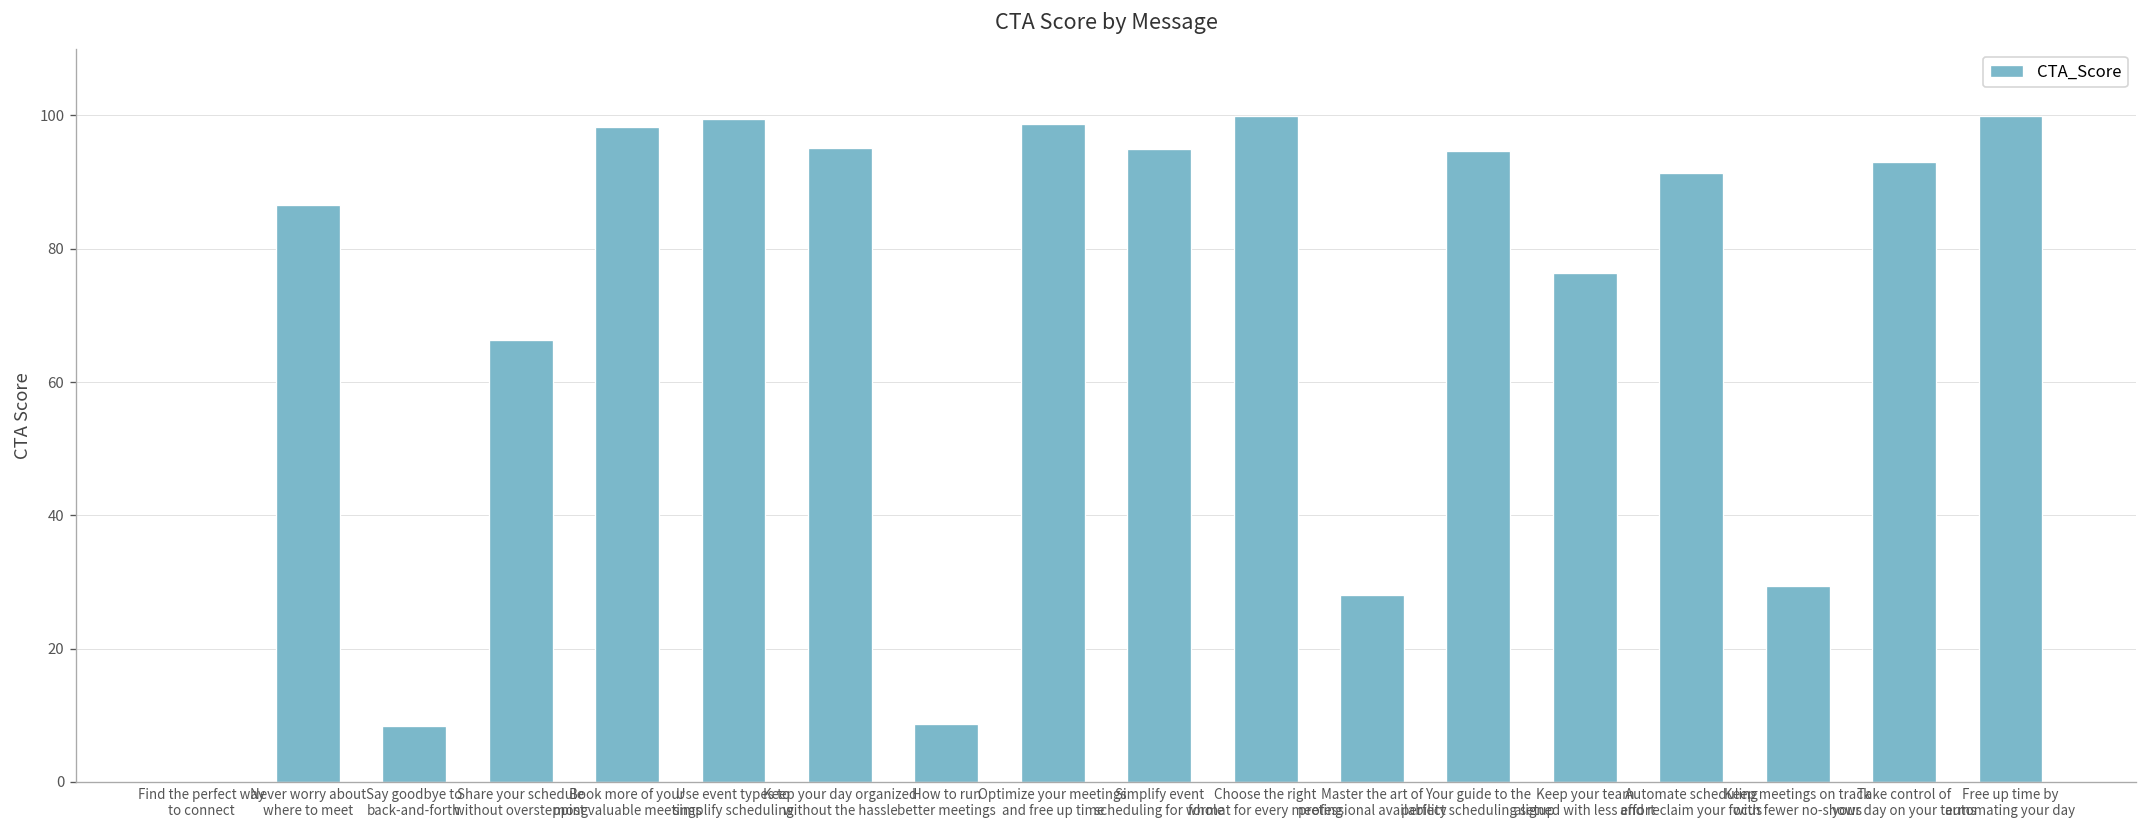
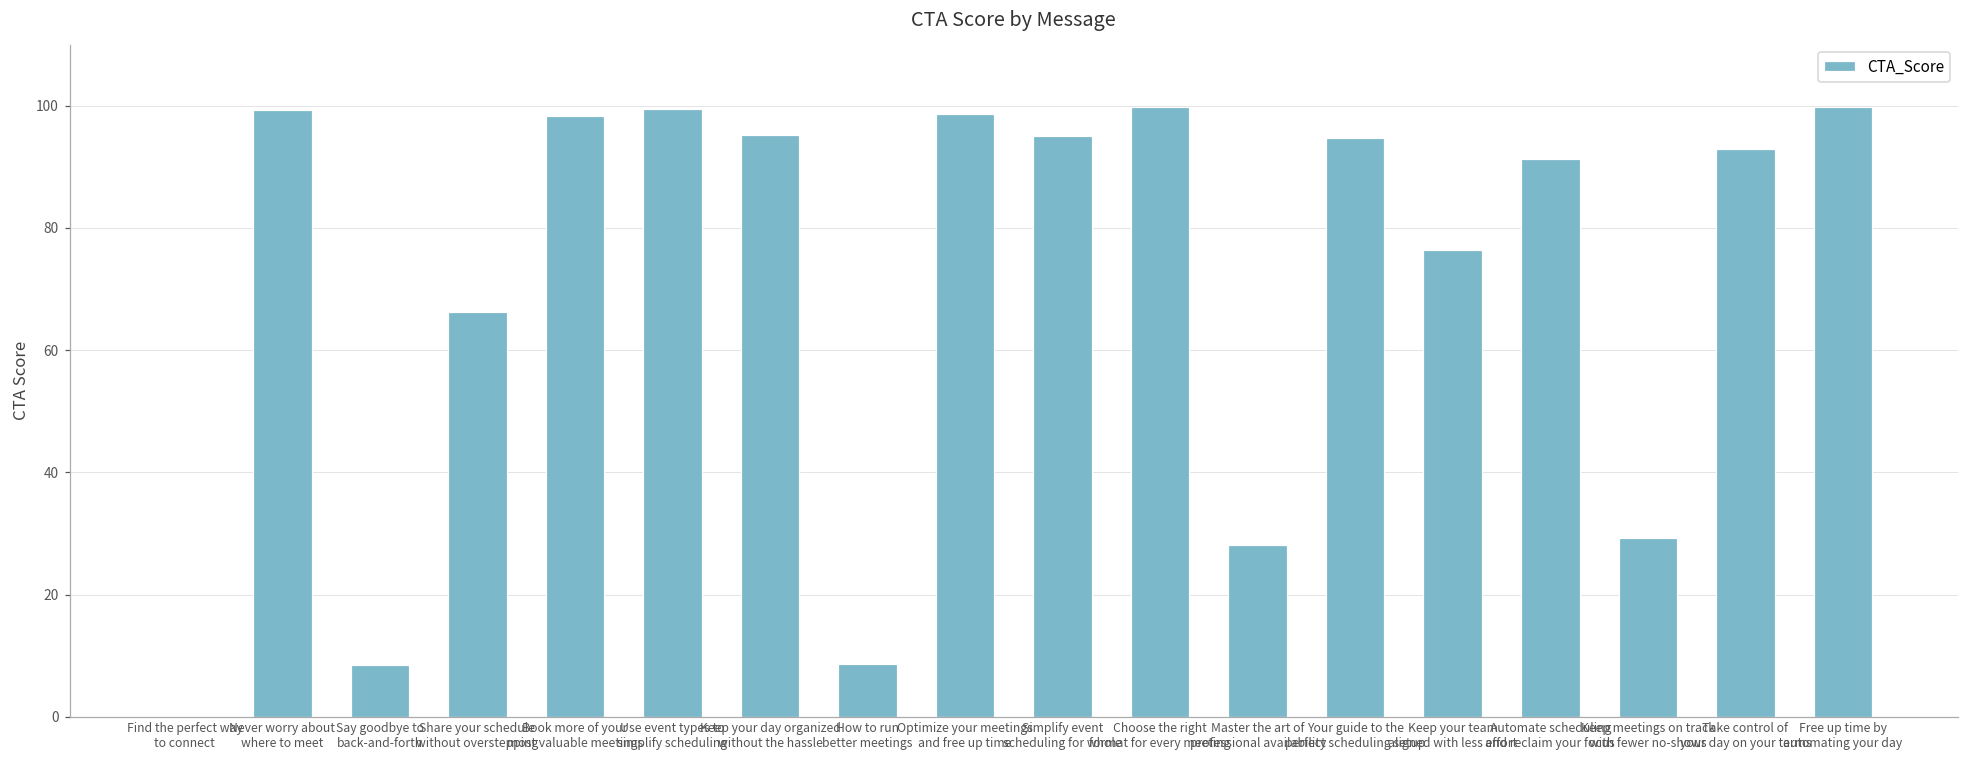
Never worry about where to meet: 87 -> 99
